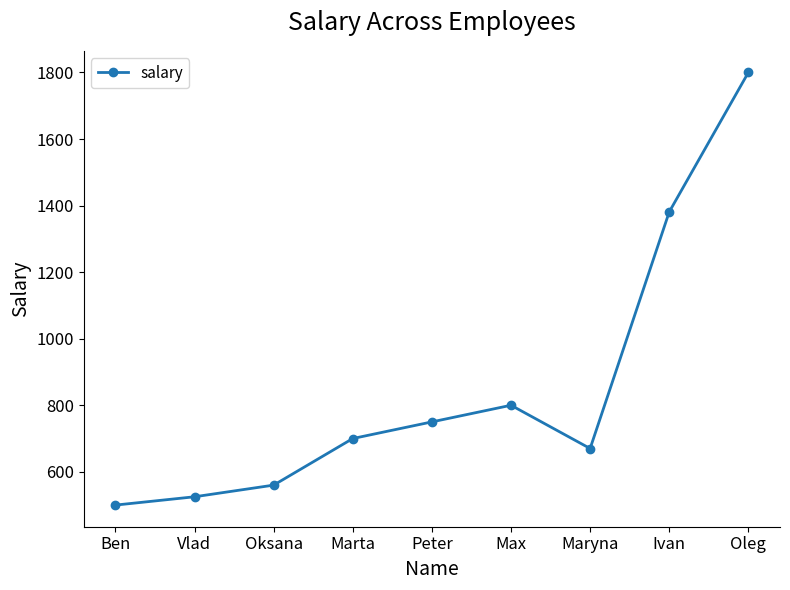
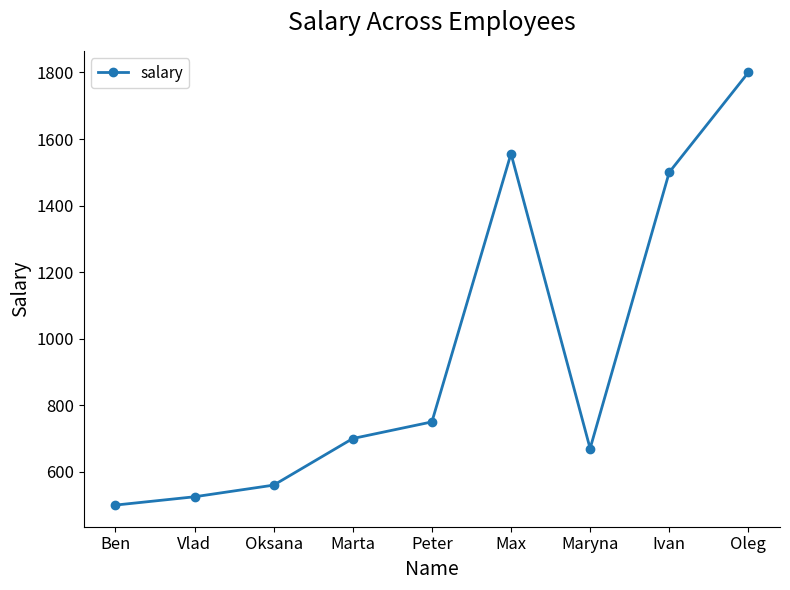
Max: 800 -> 1560
Ivan: 1380 -> 1500
